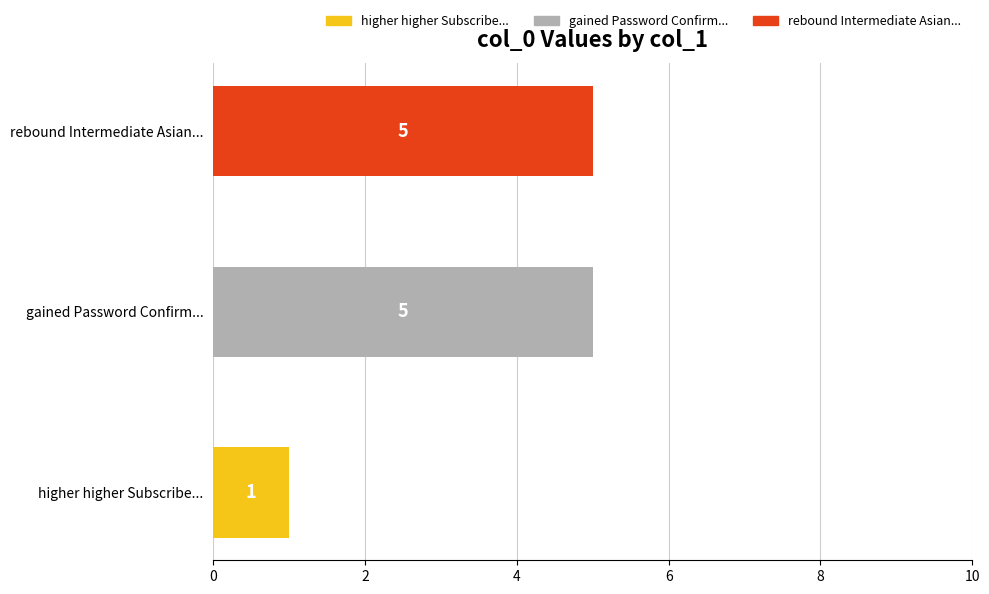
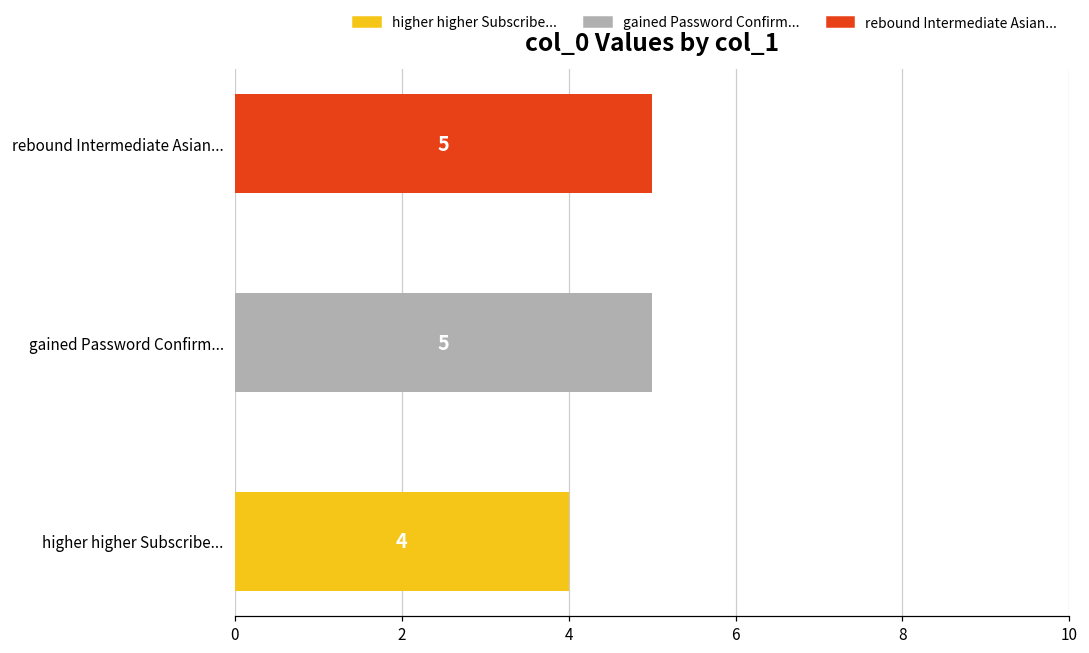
higher higher Subscribe...: 1 -> 4
